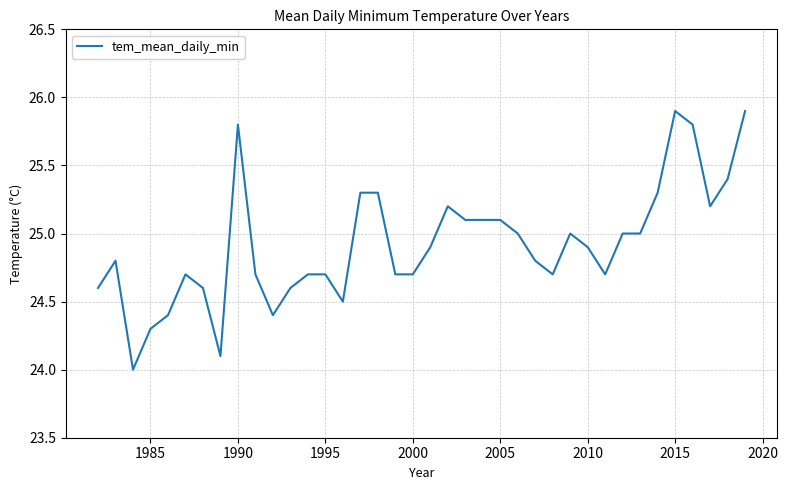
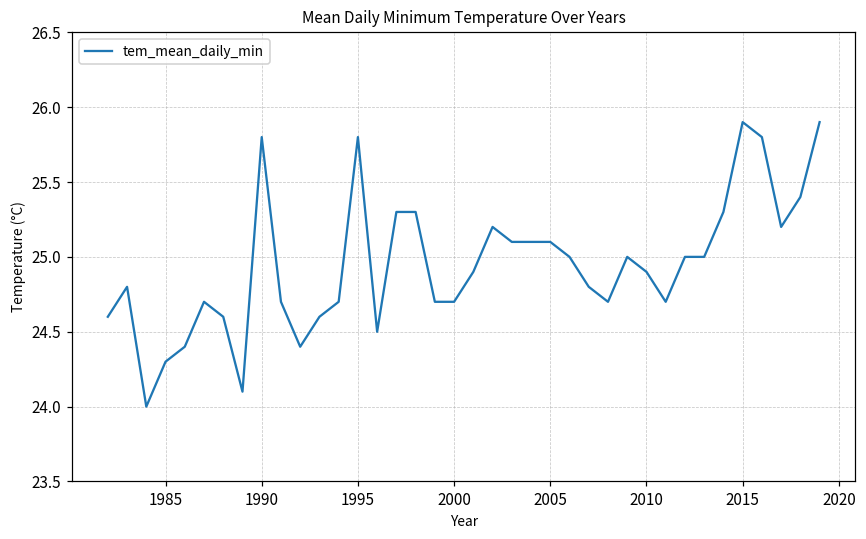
1995: 24.7 -> 25.8
